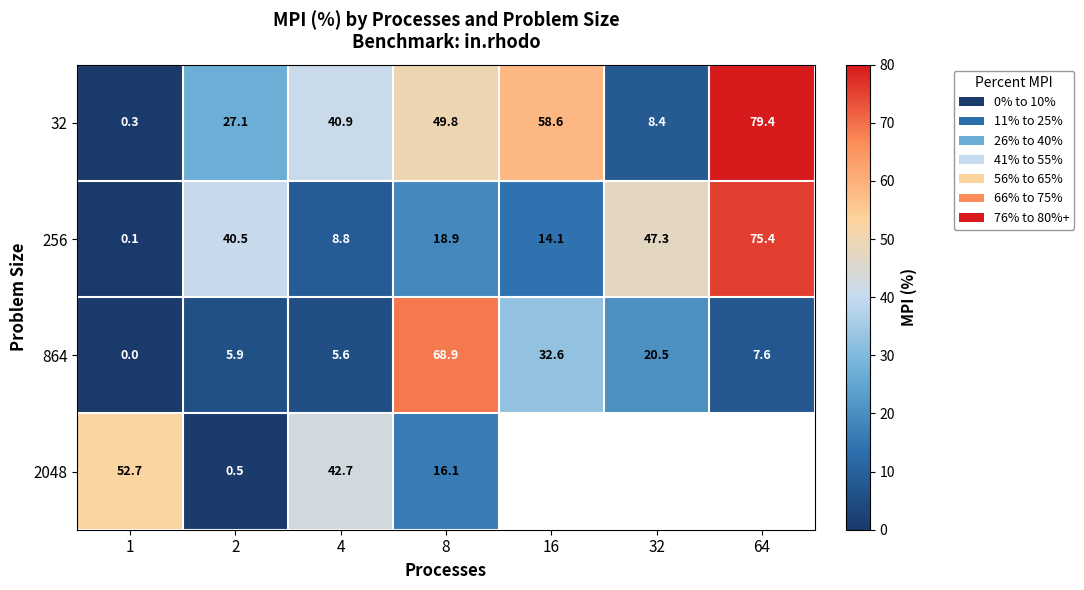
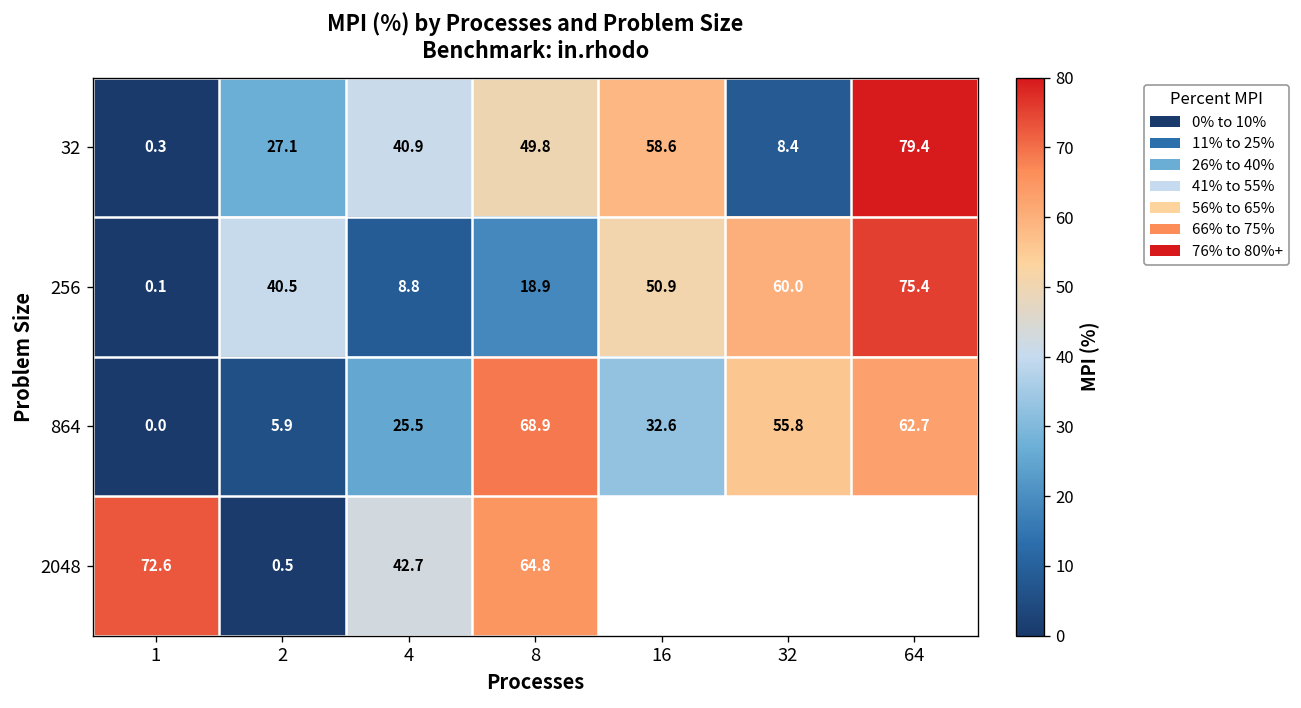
256, 16: 14.1 -> 50.9
256, 32: 47.3 -> 60.0
864, 4: 5.6 -> 25.5
864, 32: 20.5 -> 55.8
864, 64: 7.6 -> 62.7
2048, 1: 52.7 -> 72.6
2048, 8: 16.1 -> 64.8
